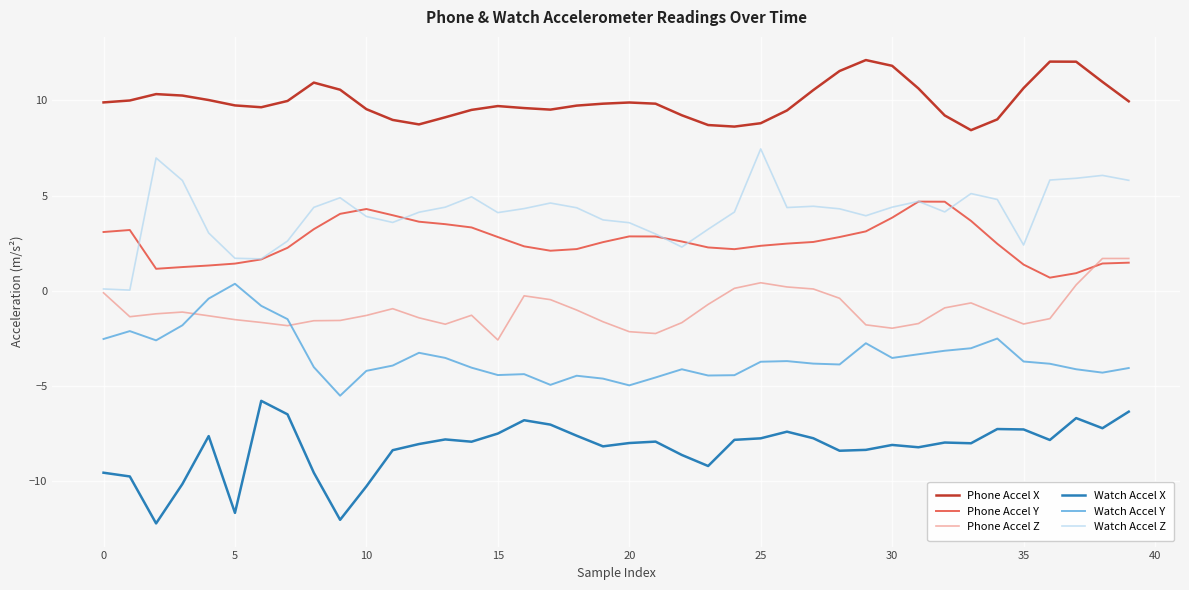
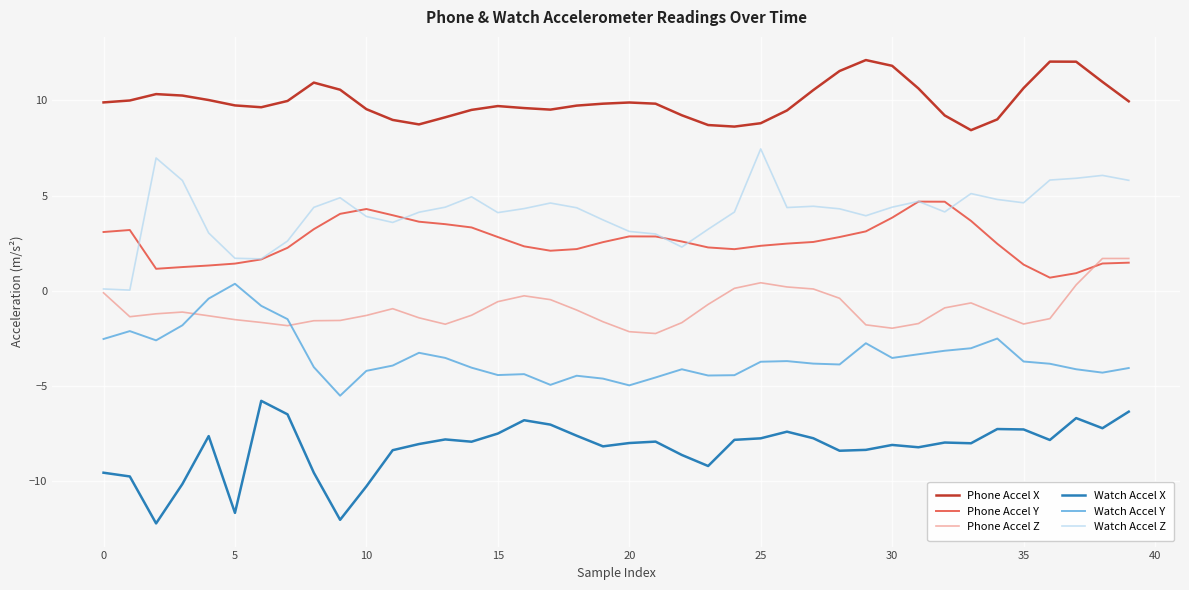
Phone Accel Z, 15: -2.6 -> -0.6
Watch Accel Z, 20: 3.6 -> 3.1
Watch Accel Z, 35: 2.4 -> 4.6
